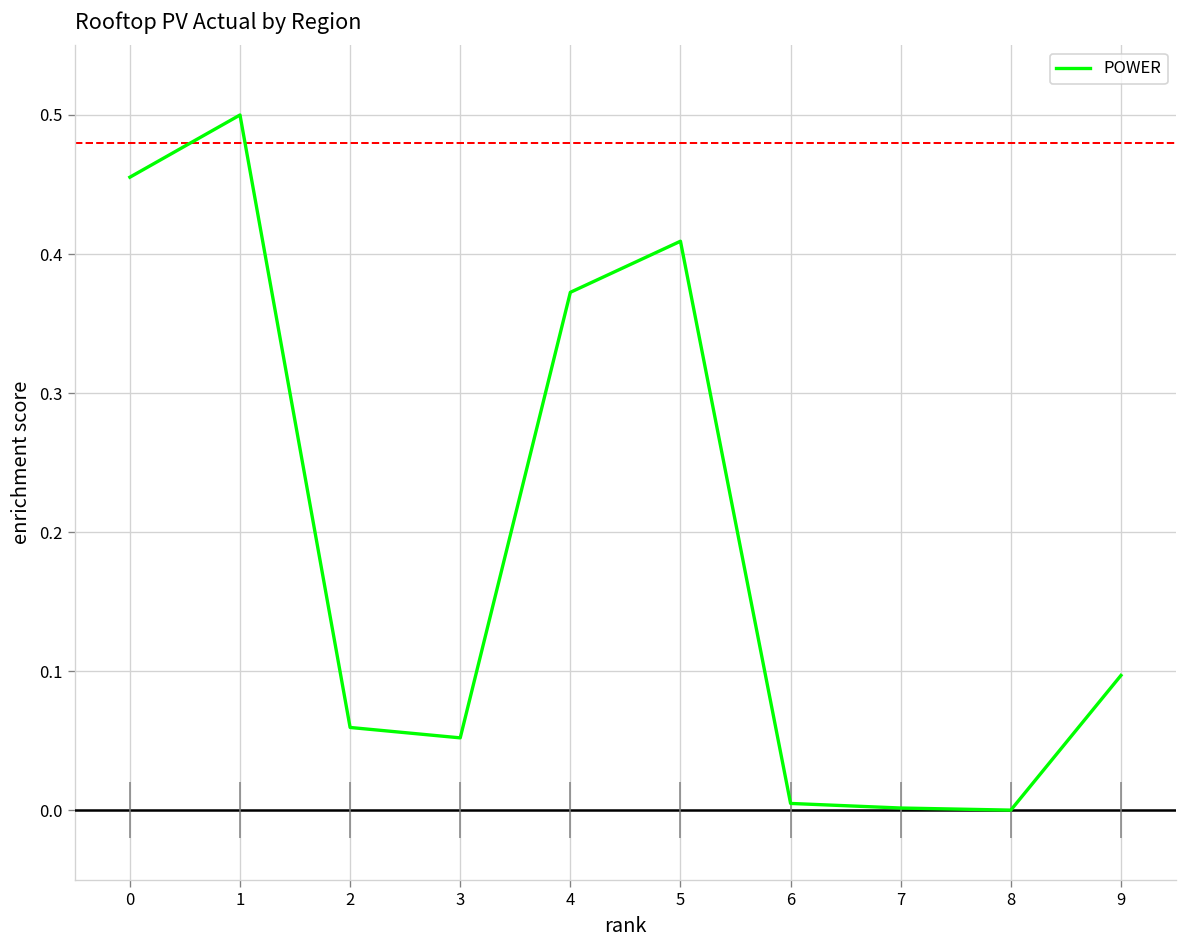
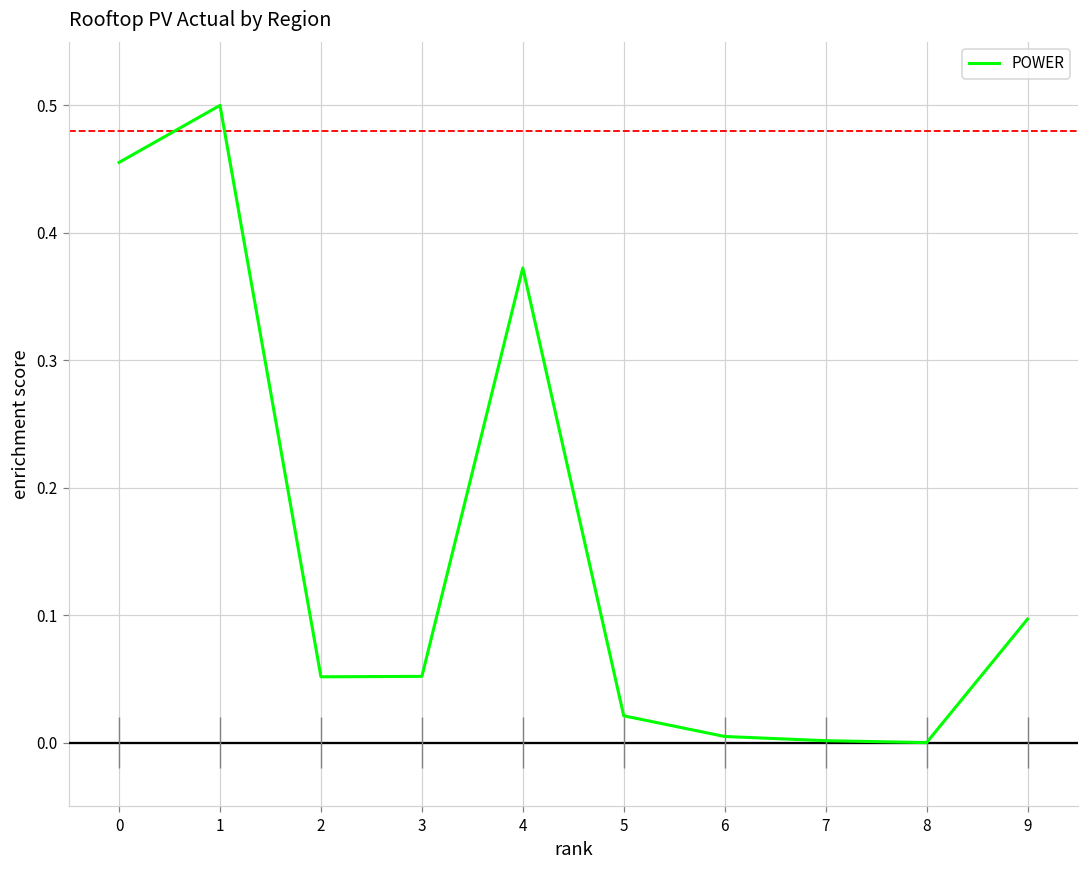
2: 0.059 -> 0.052
5: 0.409 -> 0.021
